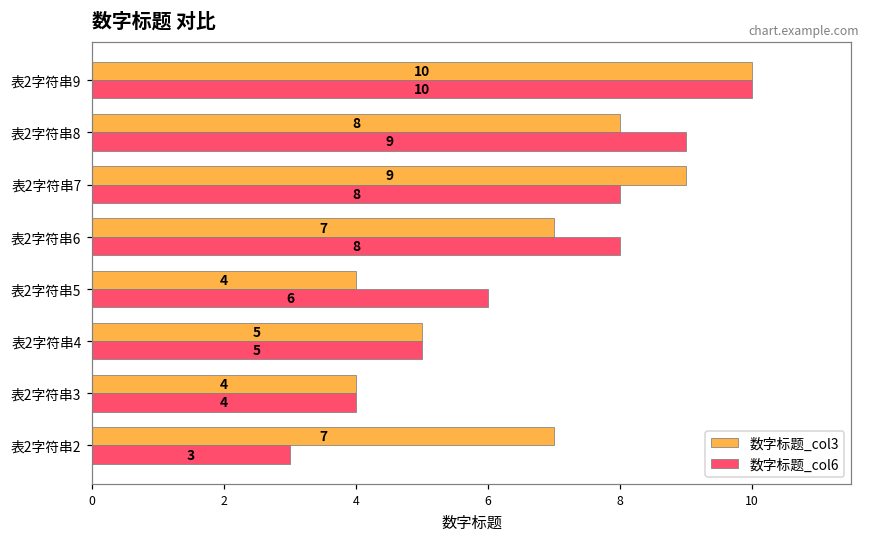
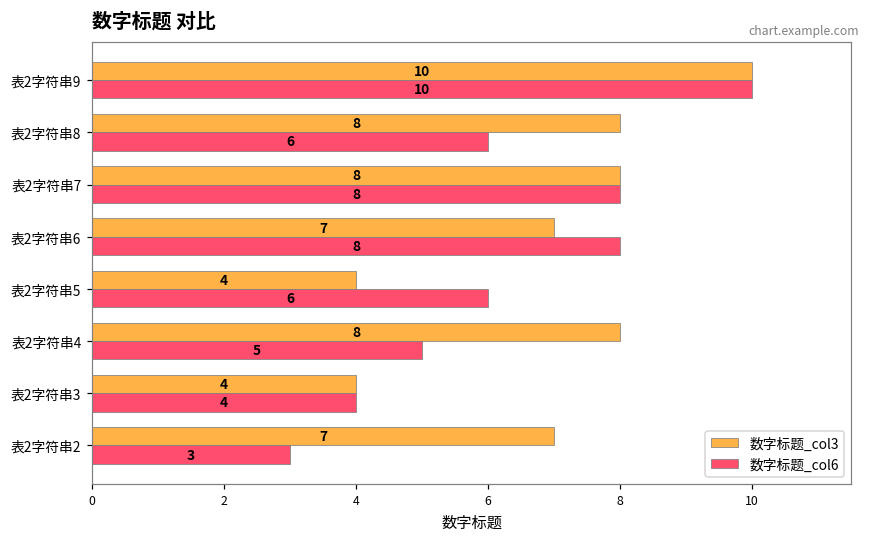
数字标题_col6, 表2字符串8: 9 -> 6
数字标题_col3, 表2字符串7: 9 -> 8
数字标题_col3, 表2字符串4: 5 -> 8
